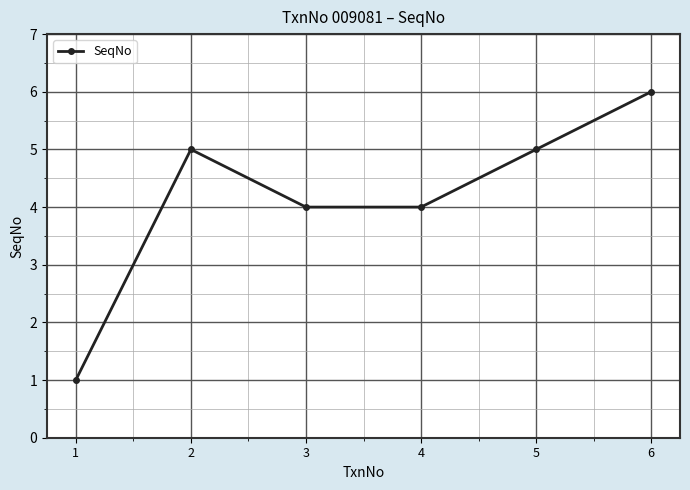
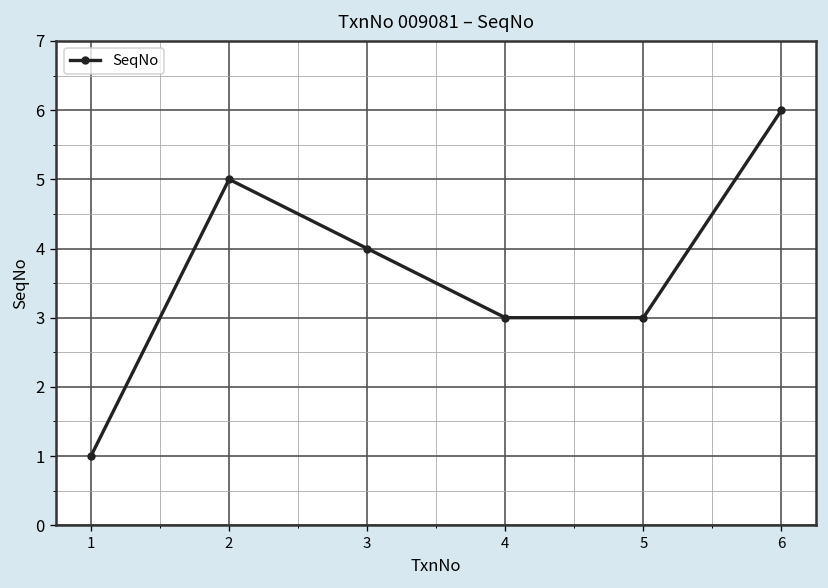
4: 4 -> 3
5: 5 -> 3
